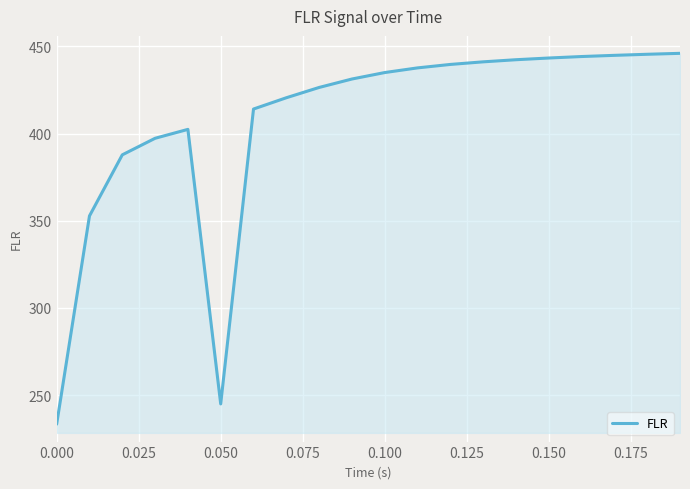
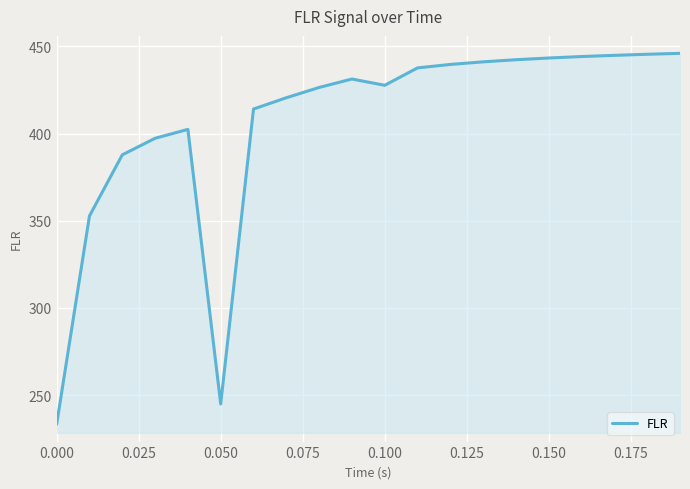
0.100: 435 -> 428
